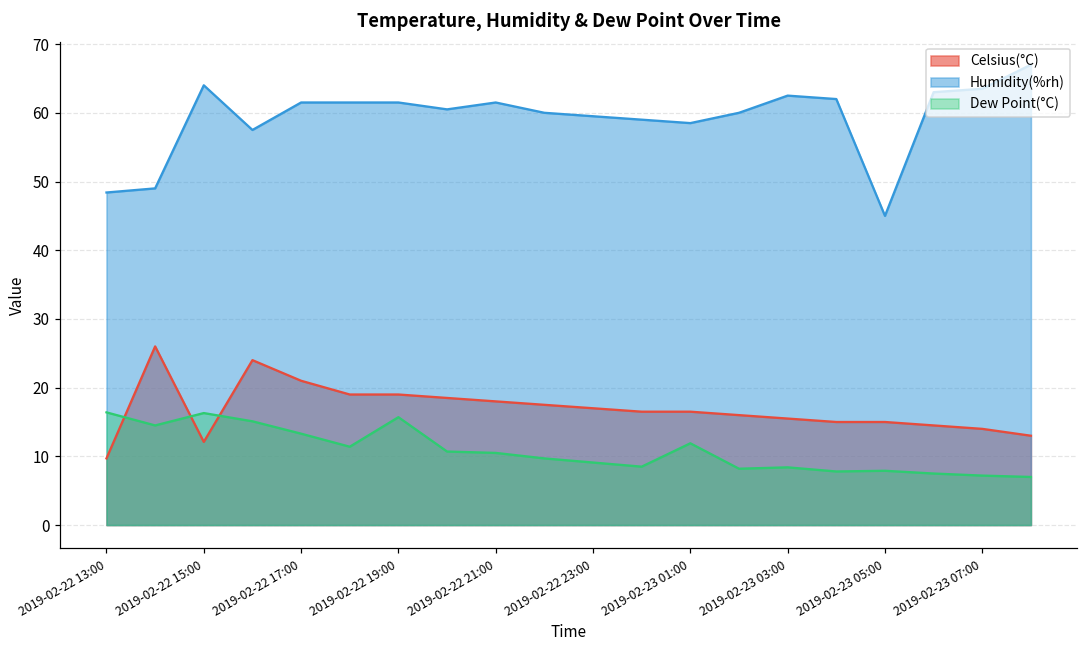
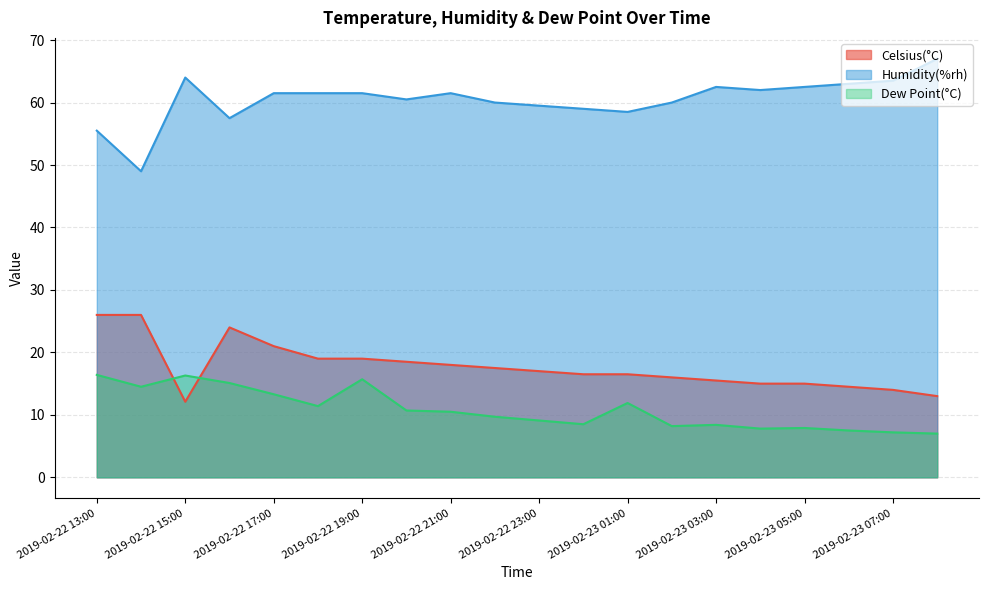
Celsius(°C), 2019-02-22 13:00: 10 -> 26
Humidity(%rh), 2019-02-22 13:00: 48 -> 56
Humidity(%rh), 2019-02-23 05:00: 45 -> 63
